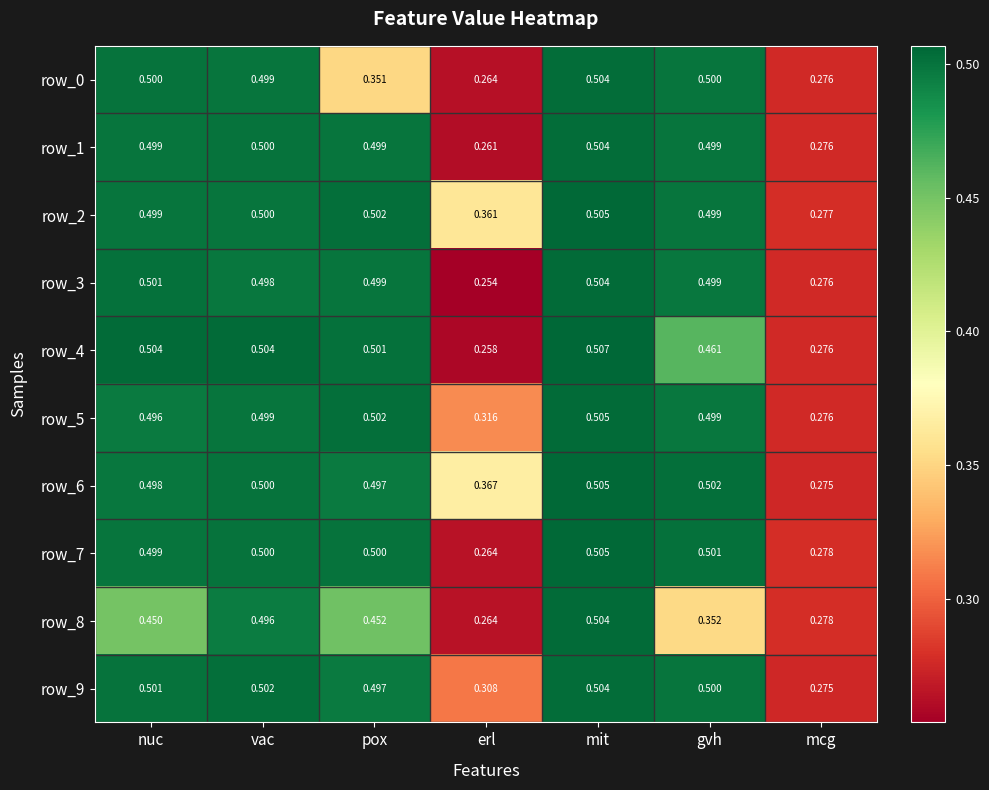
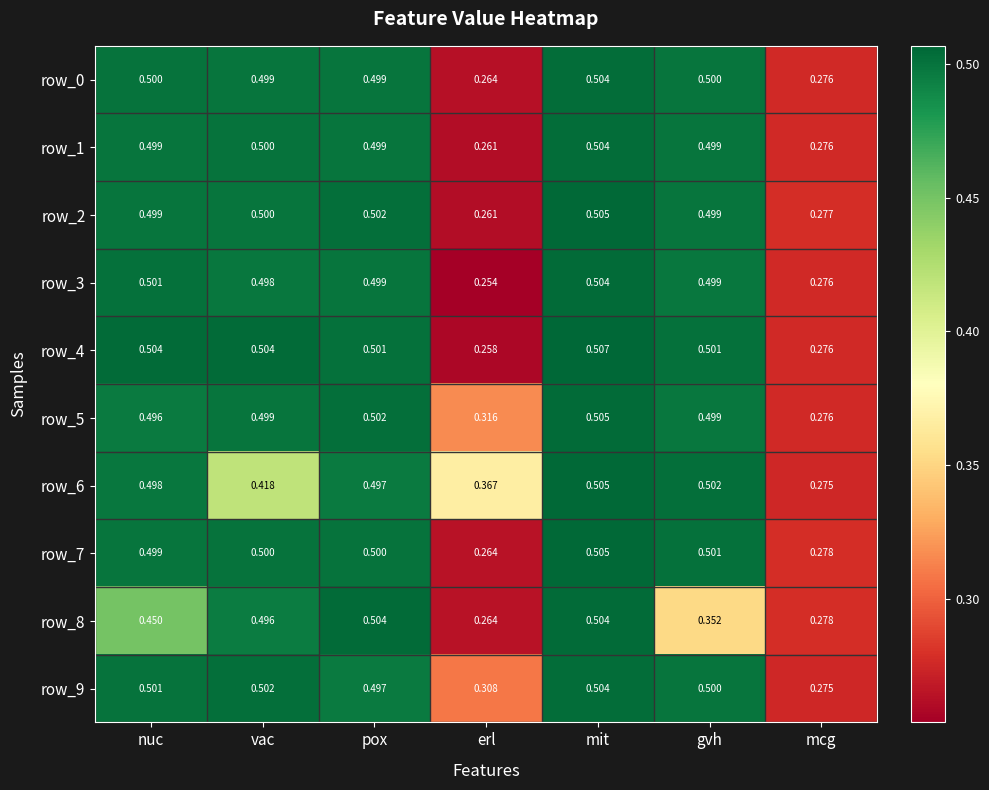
row_0, pox: 0.351 -> 0.499
row_2, erl: 0.361 -> 0.261
row_4, gvh: 0.461 -> 0.501
row_6, vac: 0.500 -> 0.418
row_8, pox: 0.452 -> 0.504
